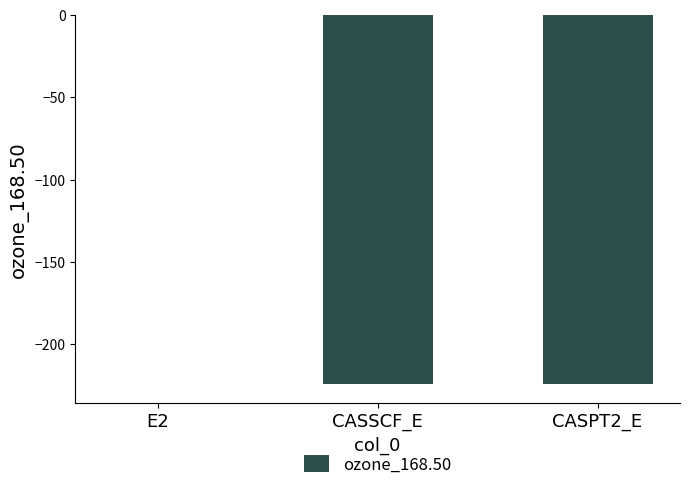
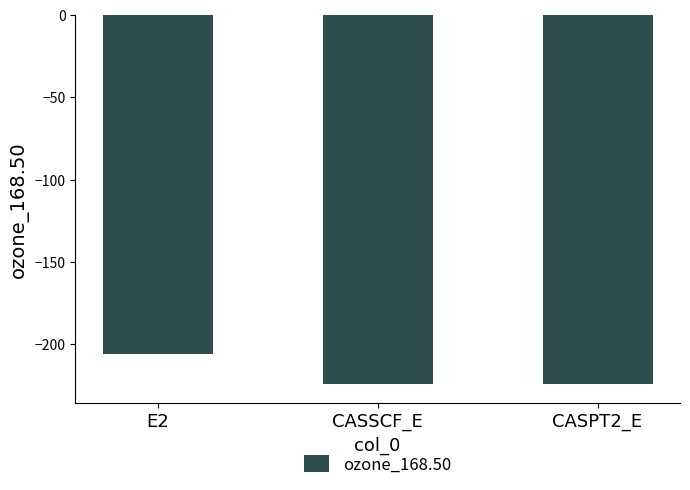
E2: 0 -> -206
